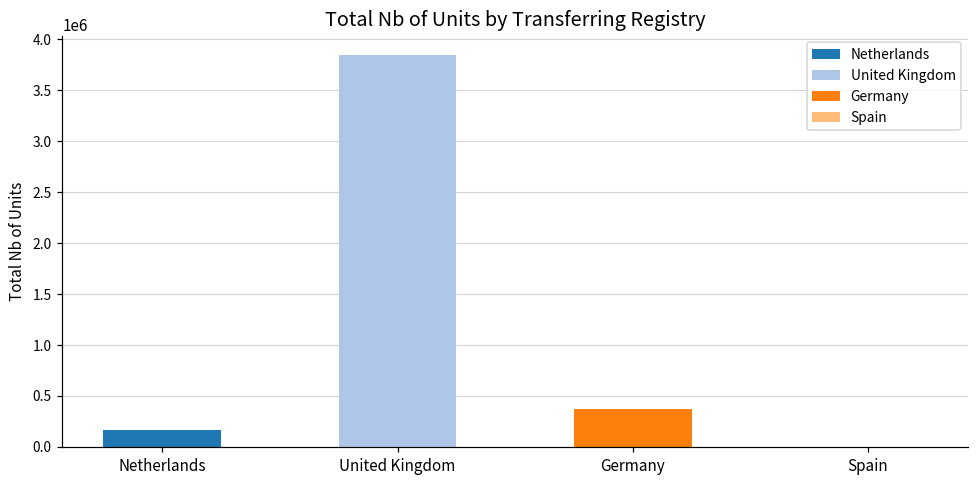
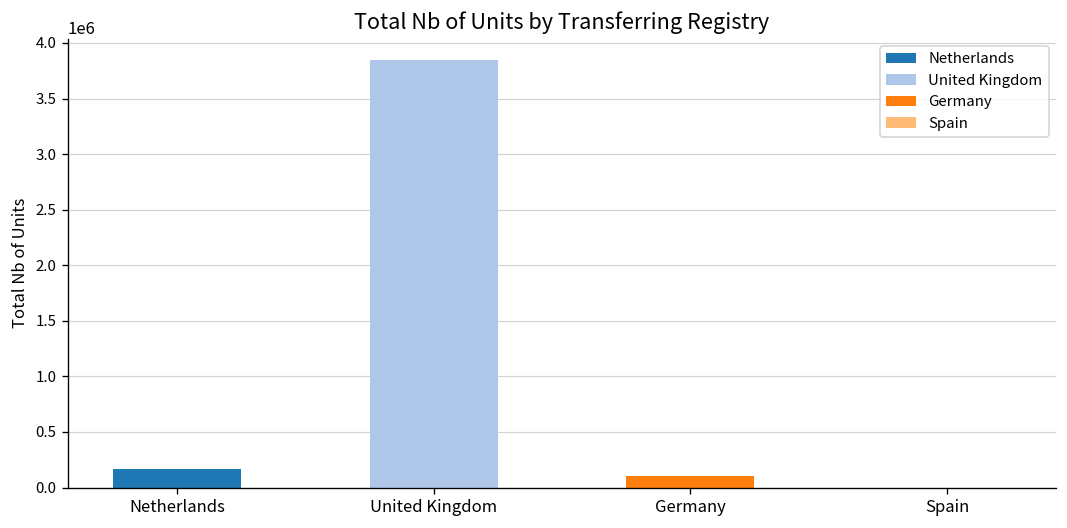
Germany: 400000 -> 100000
